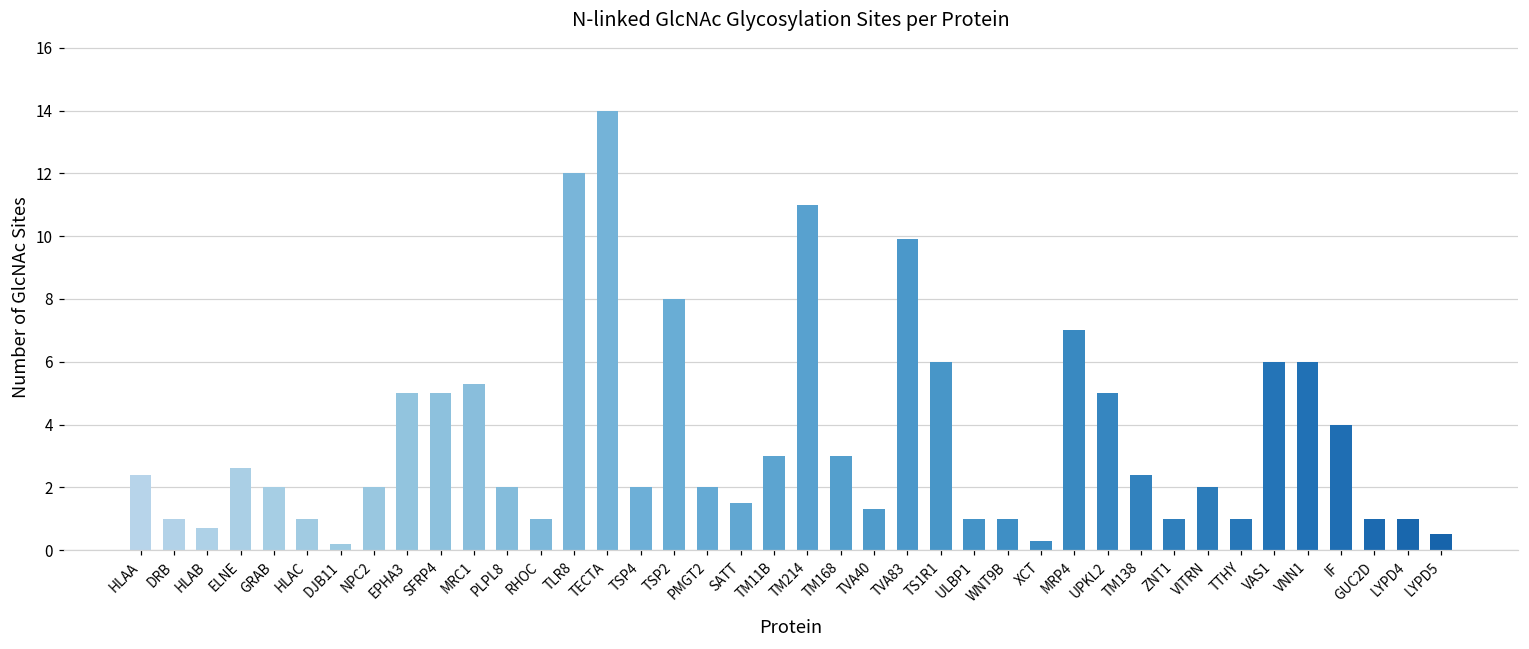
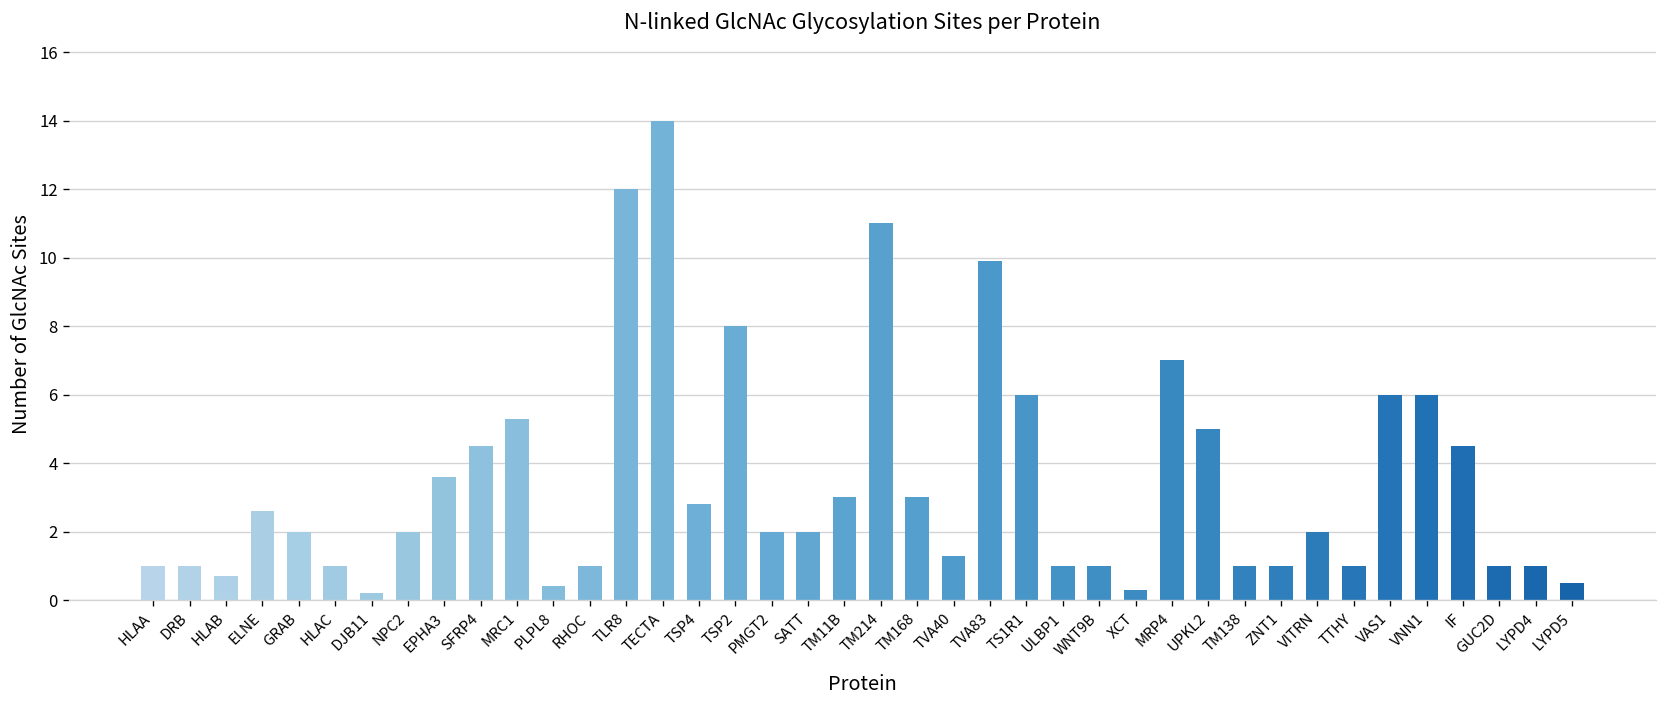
HLAA: 2.4 -> 1.0
EPHA3: 5.0 -> 3.6
SFRP4: 5.0 -> 4.5
PLPL8: 2.0 -> 0.4
TSP4: 2.0 -> 2.8
SATT: 1.5 -> 2.0
TM138: 2.4 -> 1.0
IF: 4.0 -> 4.5
